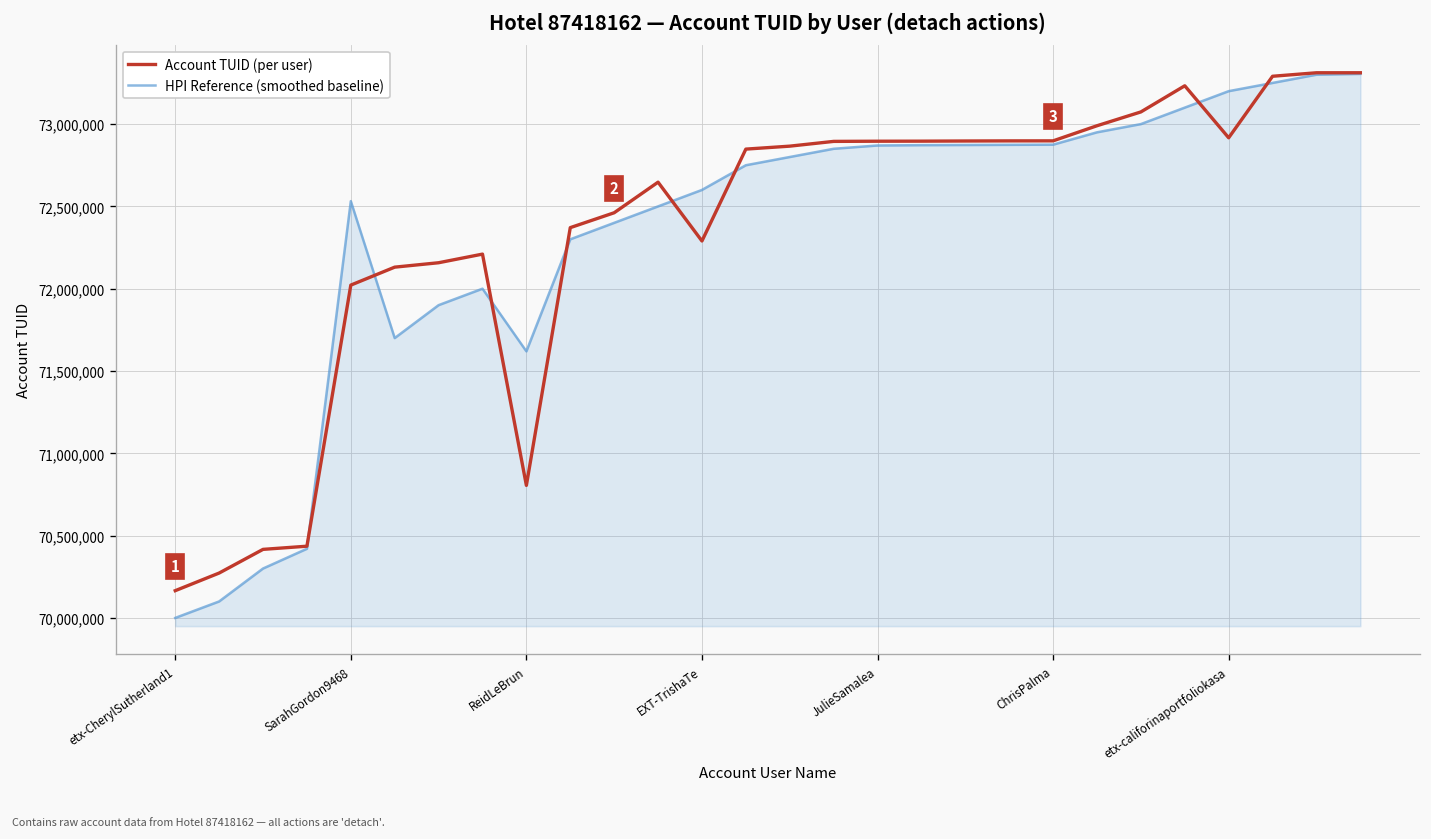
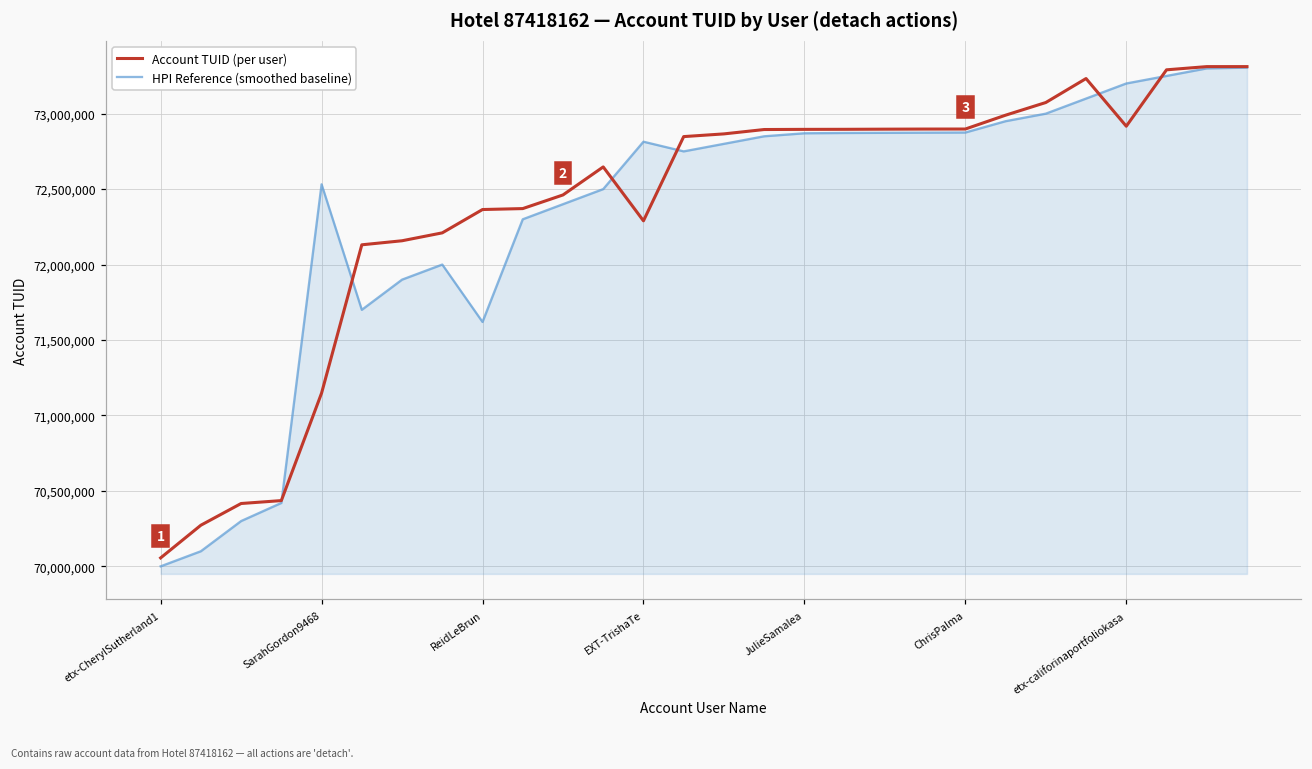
Account TUID (per user), etx-CherylSutherland1: 70,170,000 -> 70,060,000
Account TUID (per user), SarahGordon9468: 72,020,000 -> 71,150,000
Account TUID (per user), ReidLeBrun: 70,800,000 -> 72,360,000
HPI Reference (smoothed baseline), EXT-TrishaTe: 72,600,000 -> 72,810,000
